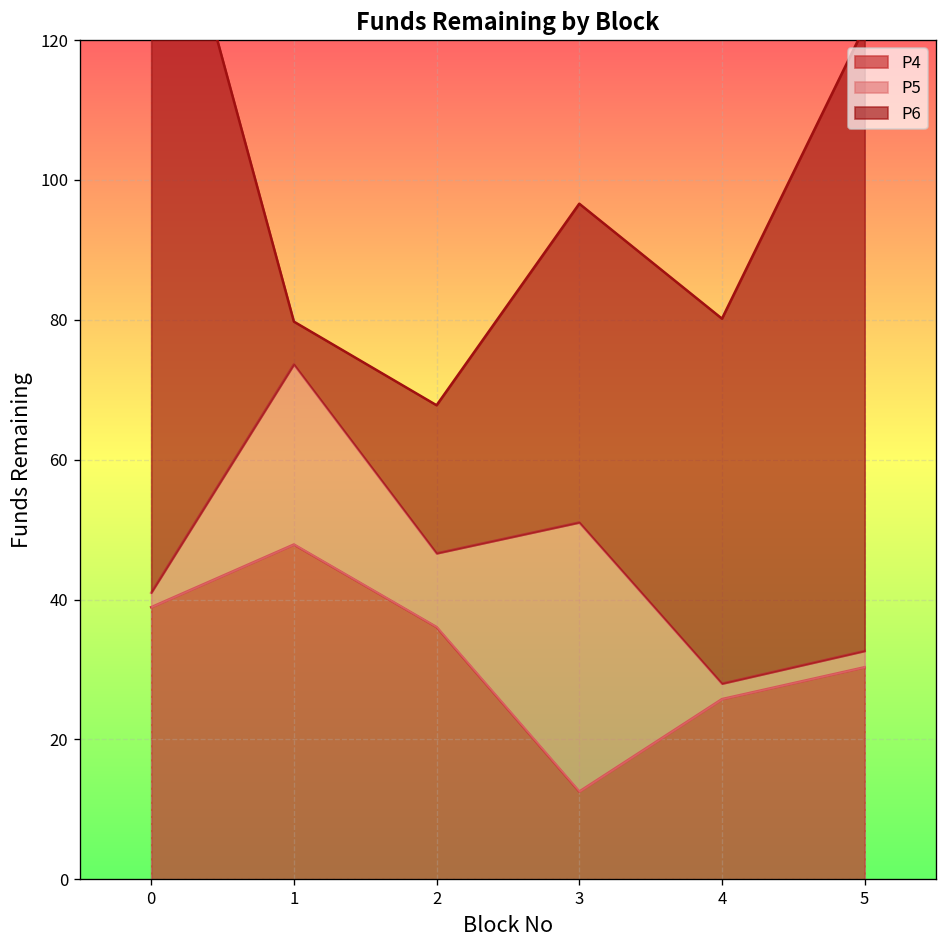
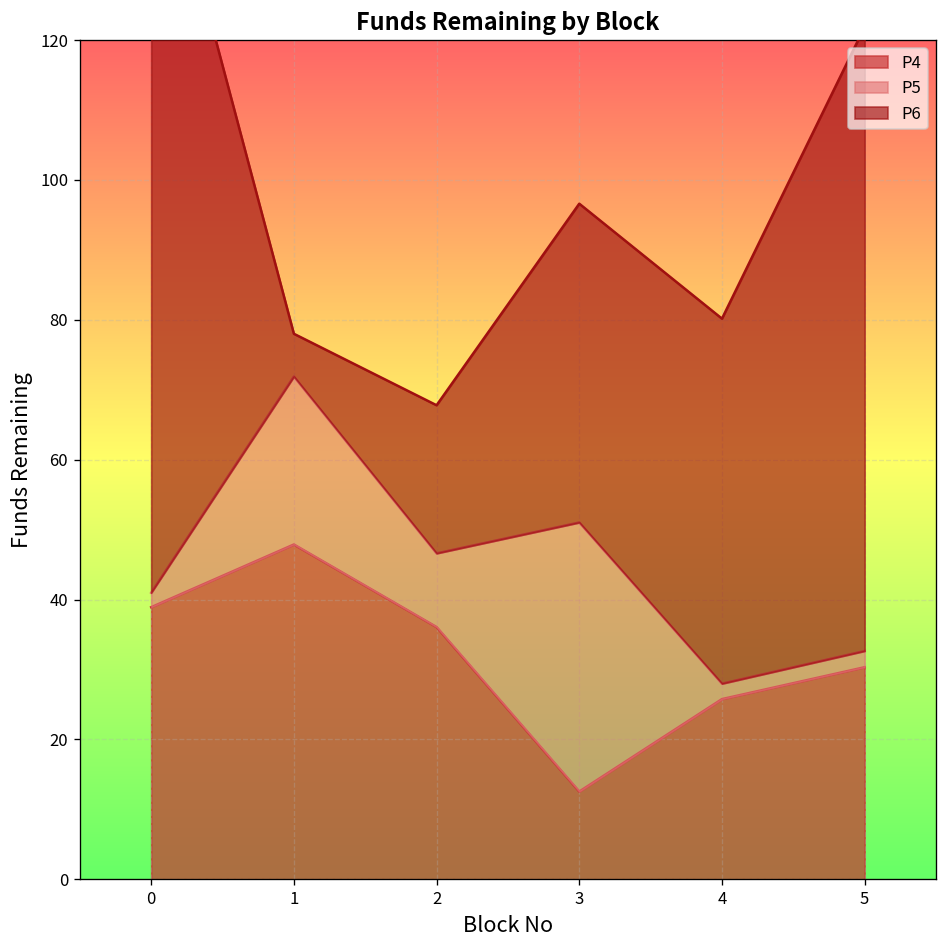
P5, 1: 26 -> 24
